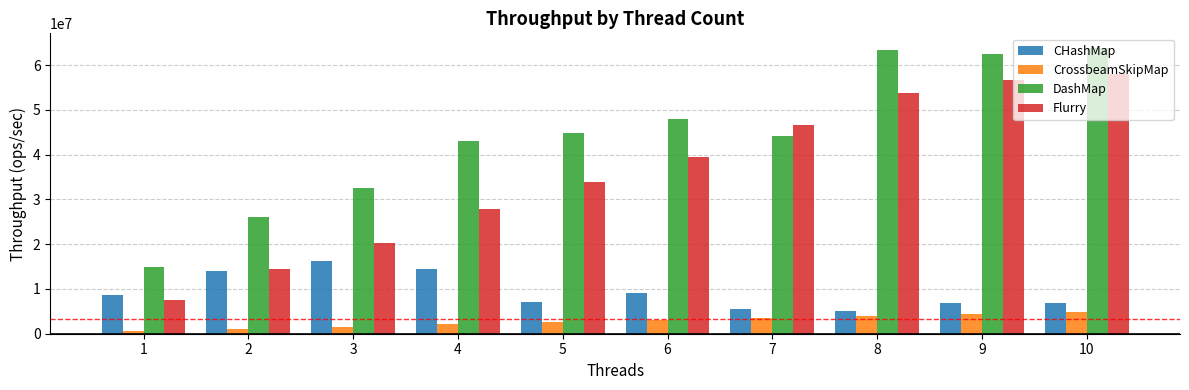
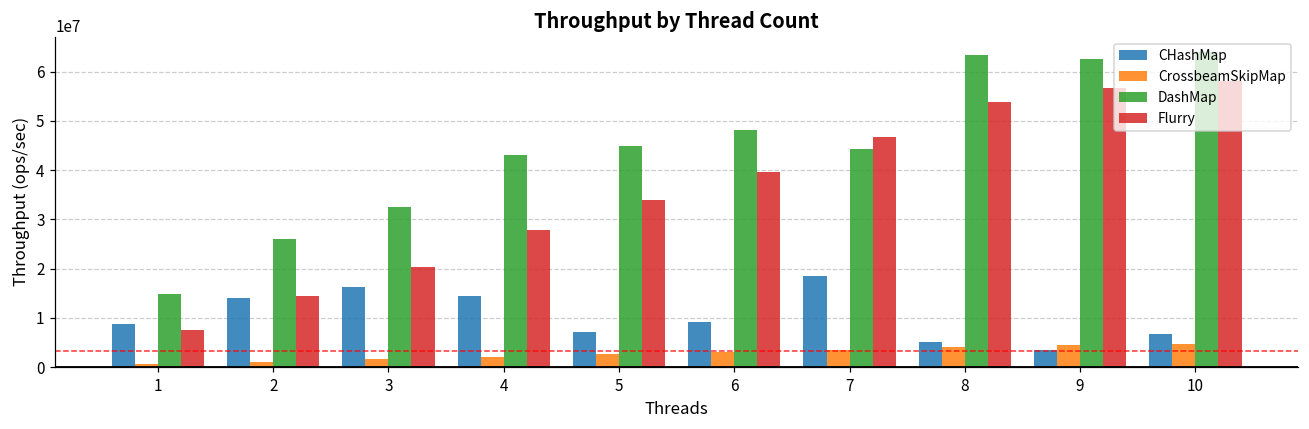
CHashMap, 7: 6000000 -> 18000000
CHashMap, 9: 7000000 -> 3000000
